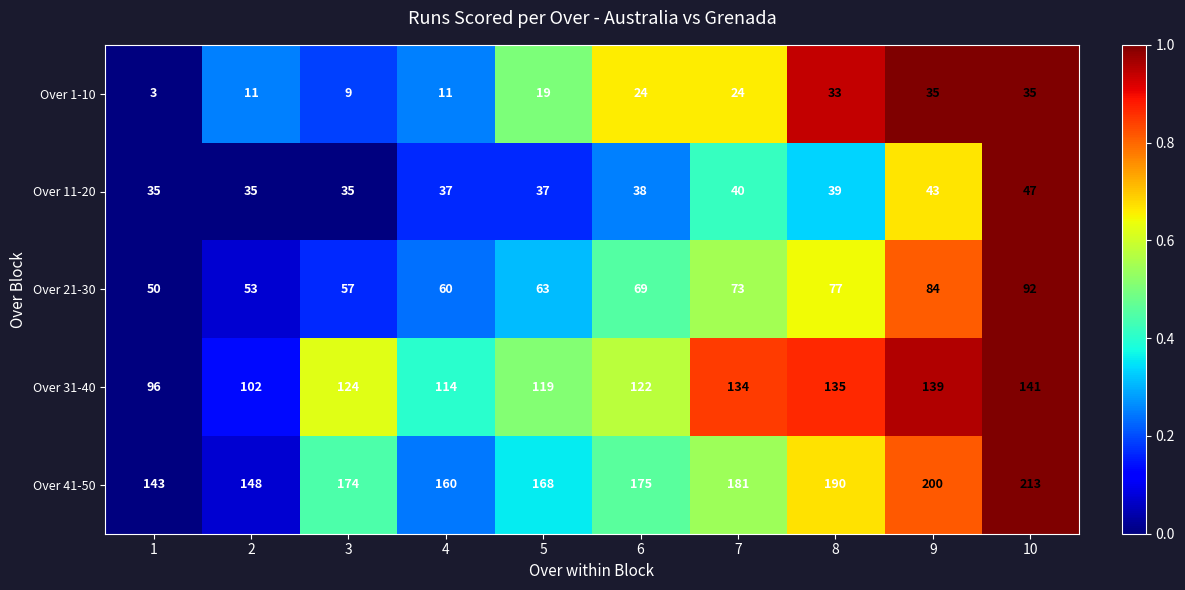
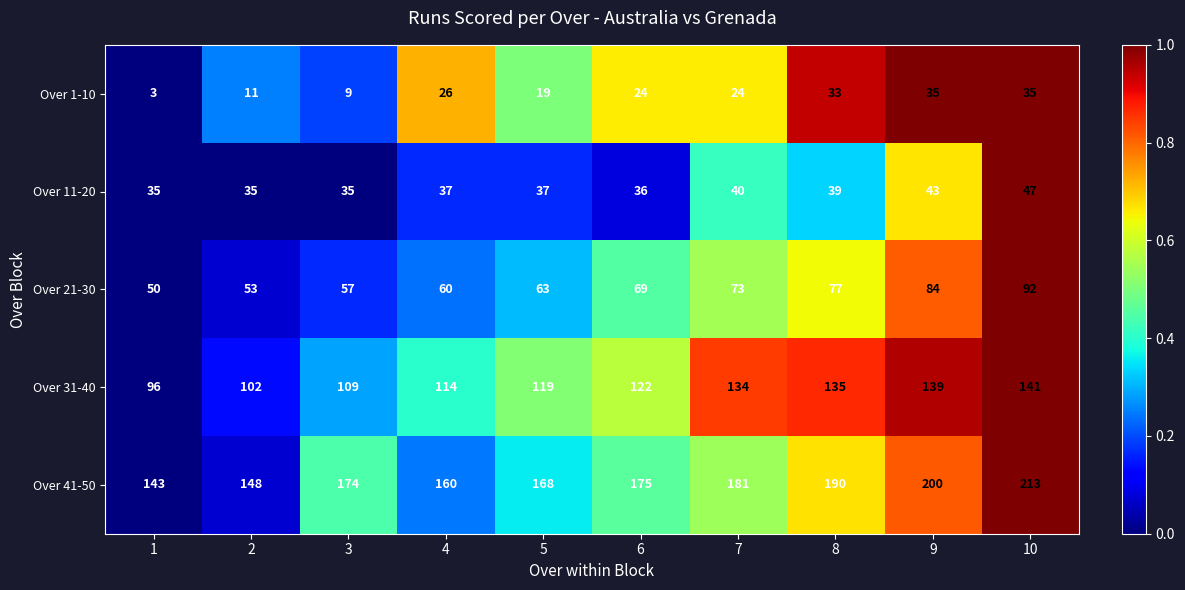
Over 1-10, 4: 11 -> 26
Over 11-20, 6: 38 -> 36
Over 31-40, 3: 124 -> 109
